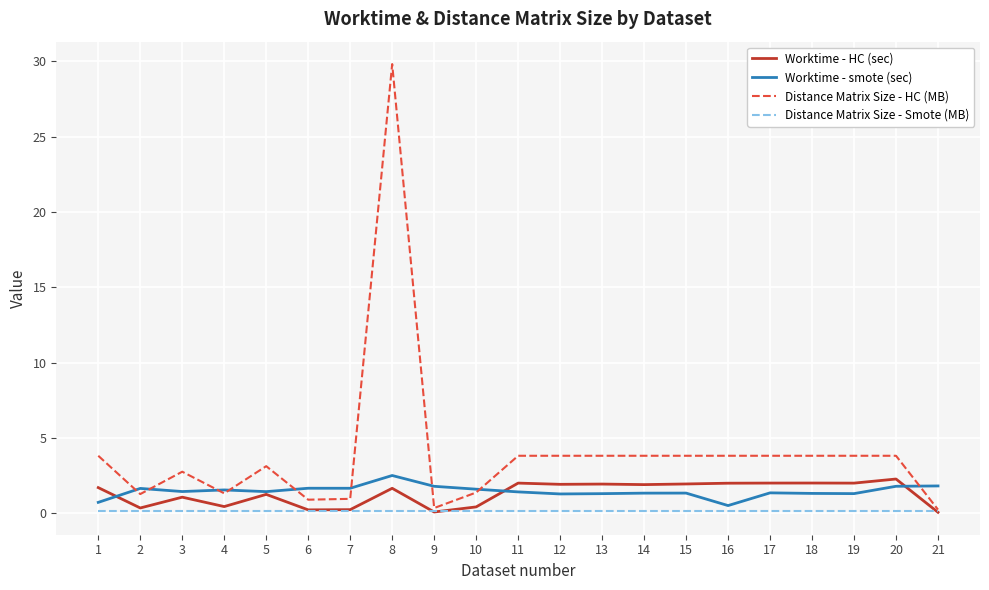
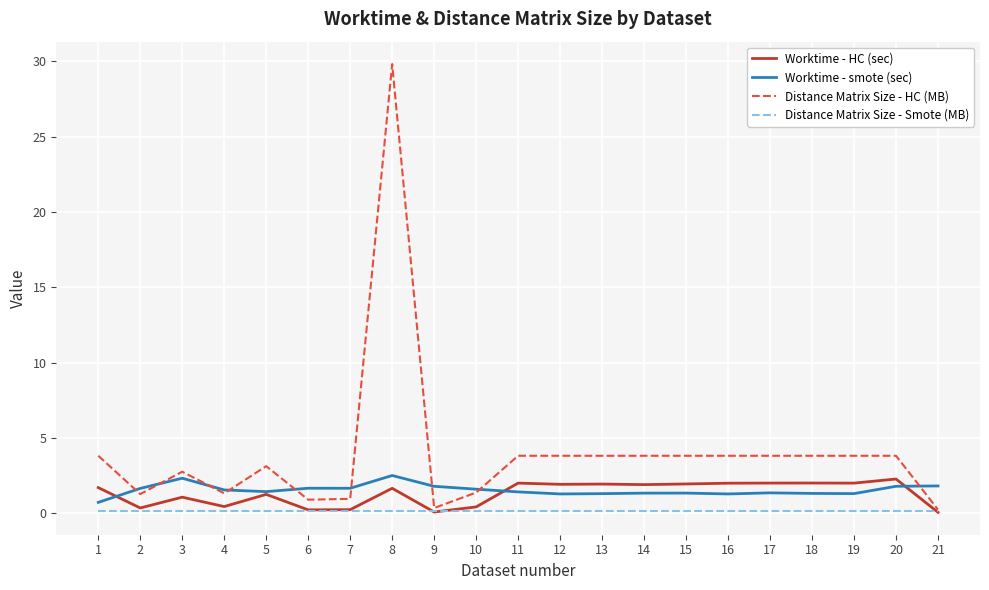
Worktime - smote (sec), 3: 1.4 -> 2.3
Worktime - smote (sec), 16: 0.5 -> 1.3
